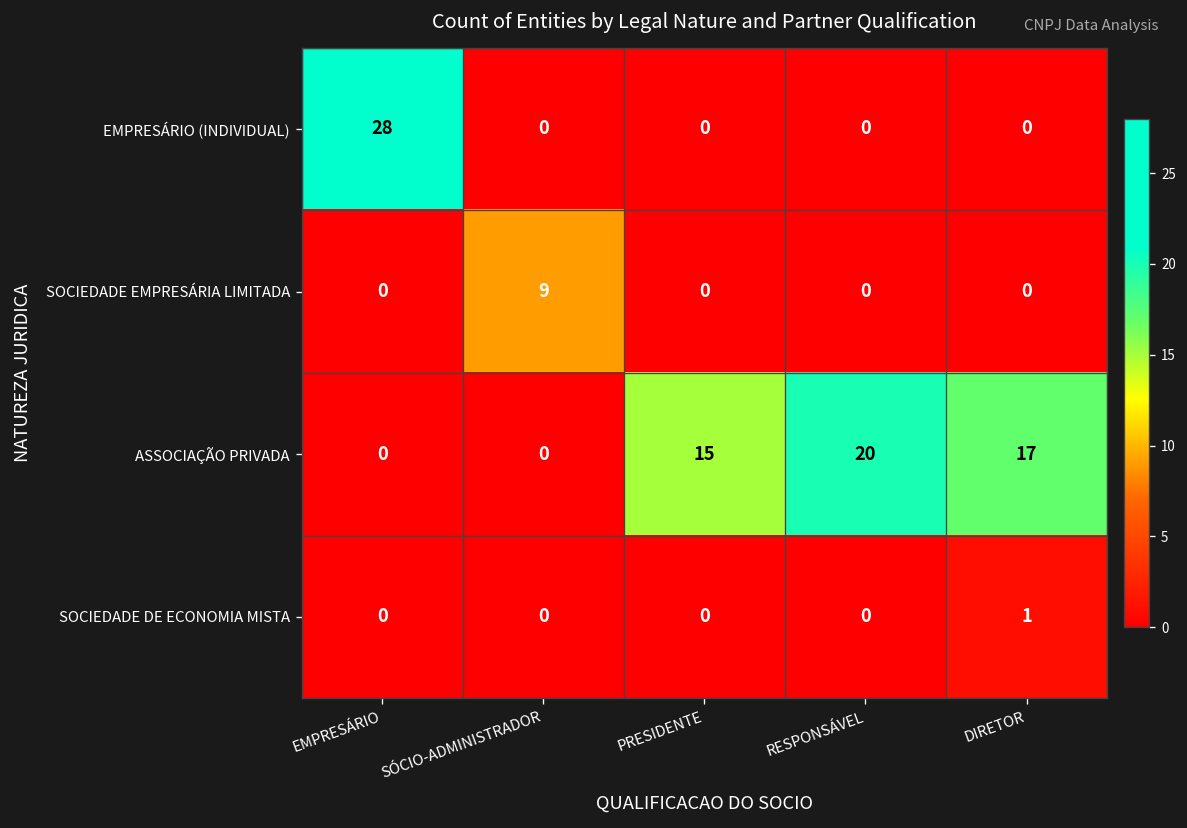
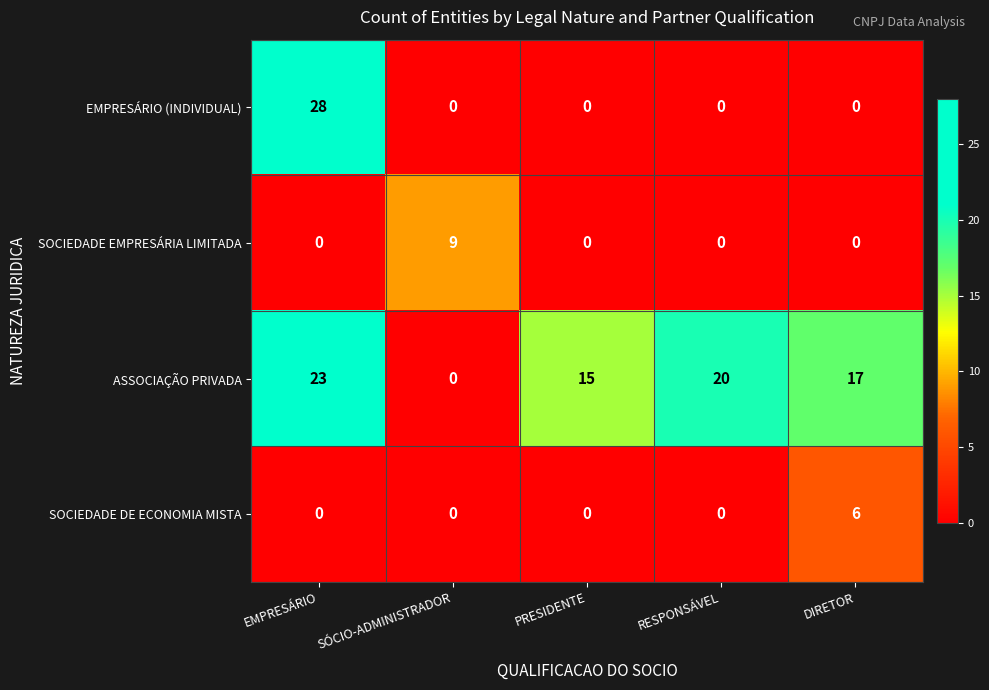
ASSOCIAÇÃO PRIVADA, EMPRESÁRIO: 0 -> 23
SOCIEDADE DE ECONOMIA MISTA, DIRETOR: 1 -> 6
